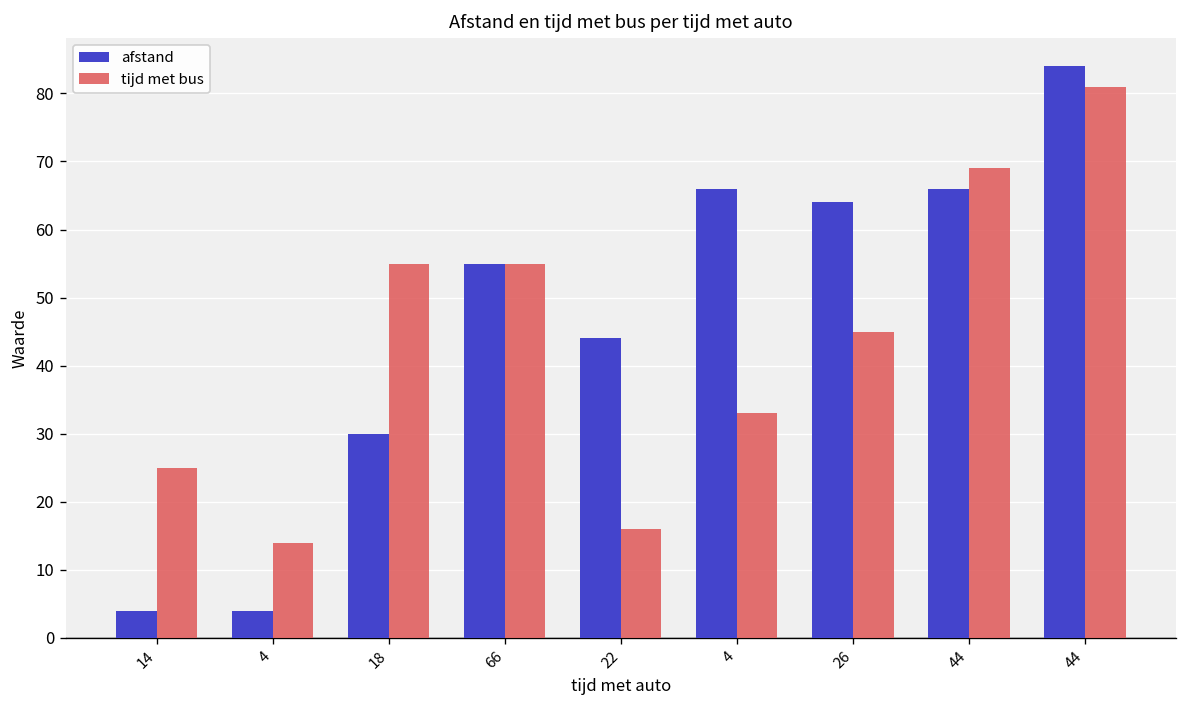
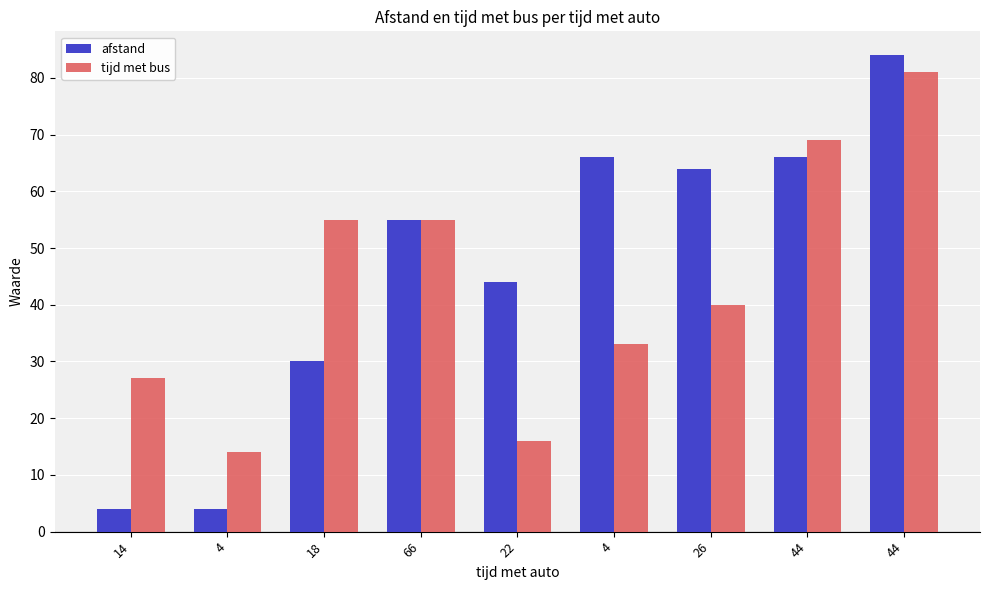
tijd met bus, 14: 25 -> 27
tijd met bus, 26: 45 -> 40
